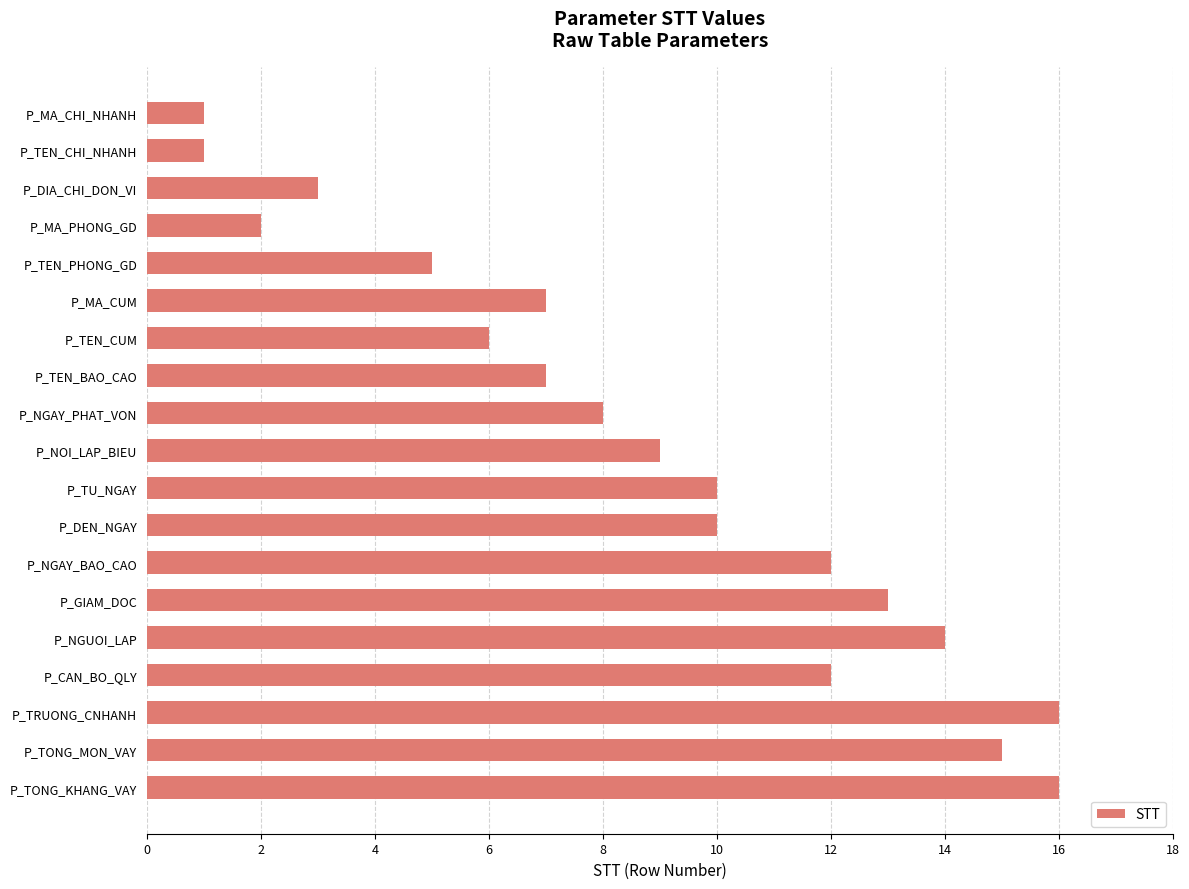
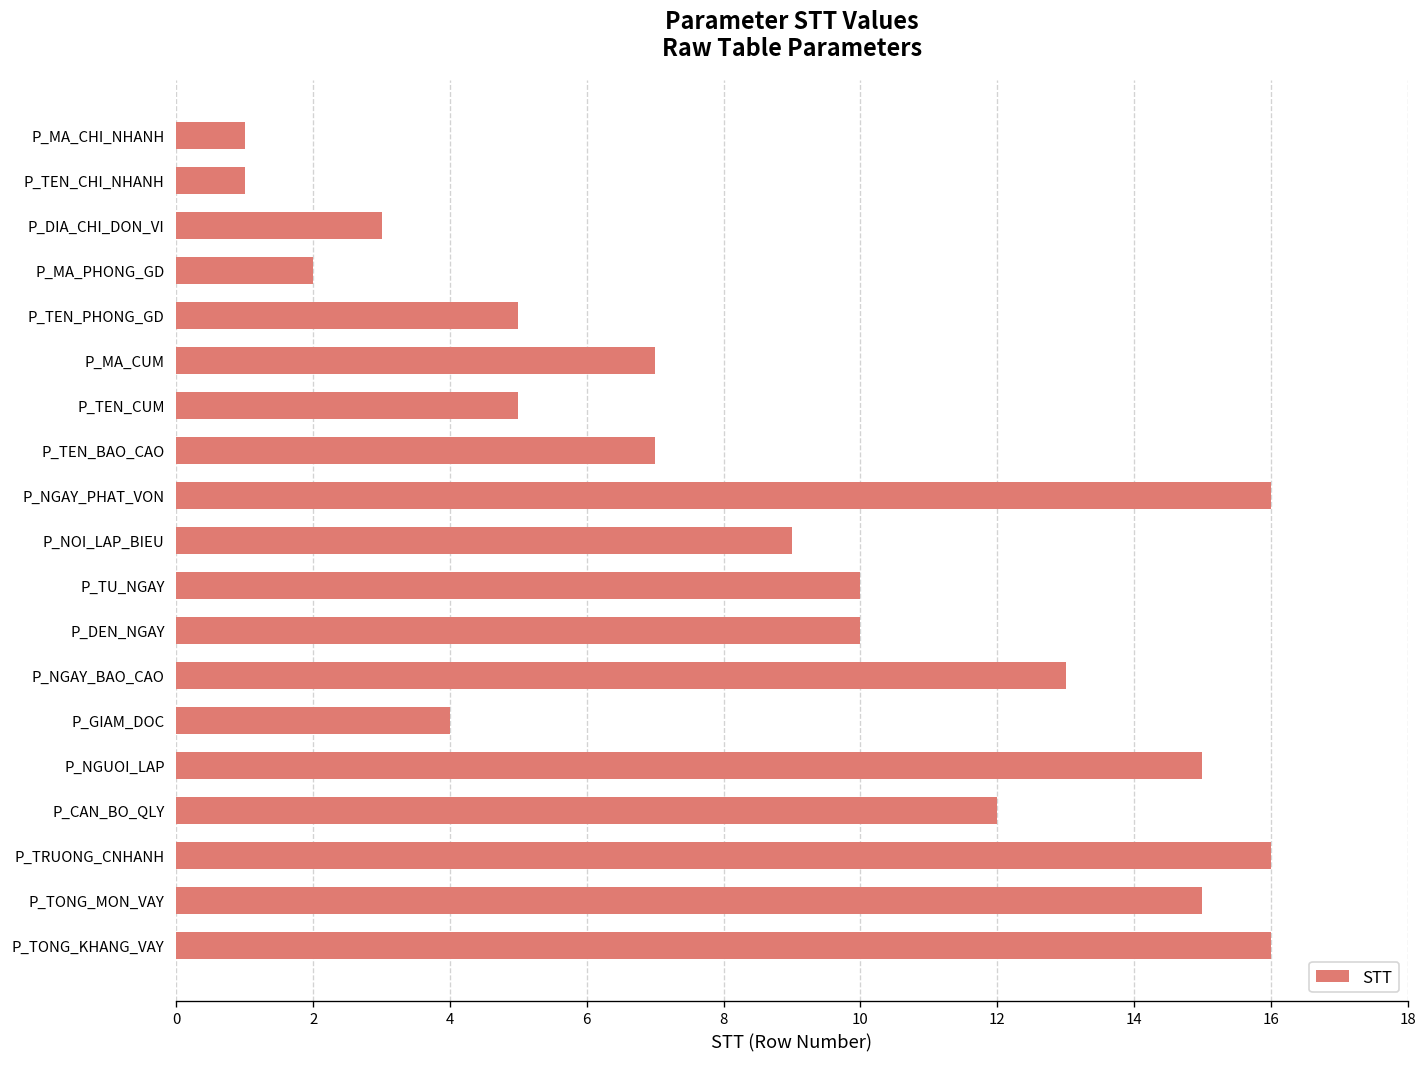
P_TEN_CUM: 6 -> 5
P_NGAY_PHAT_VON: 8 -> 16
P_NGAY_BAO_CAO: 12 -> 13
P_GIAM_DOC: 13 -> 4
P_NGUOI_LAP: 14 -> 15
